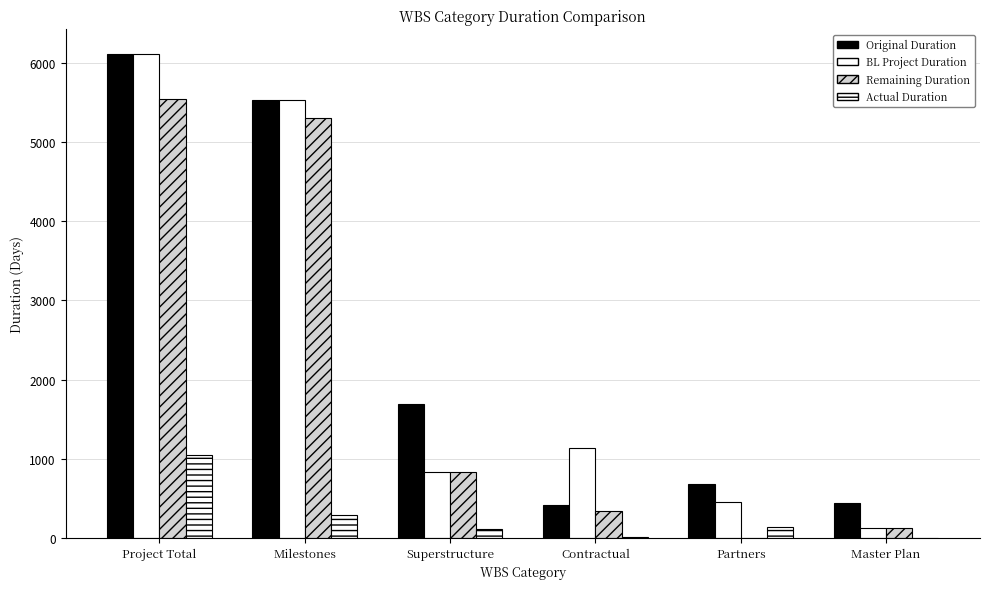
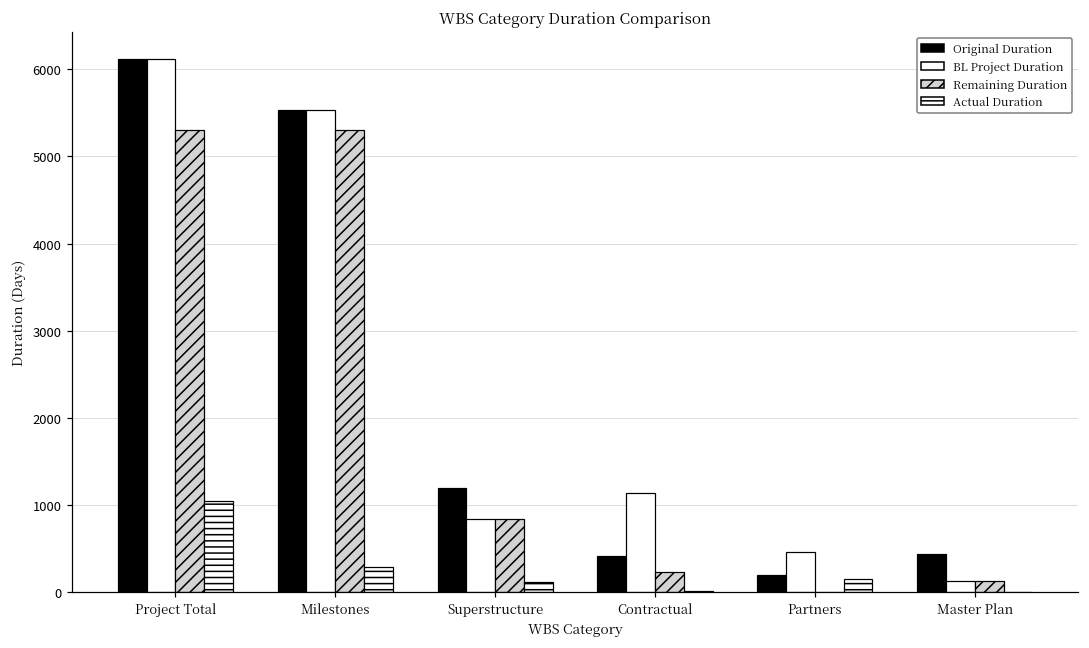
Remaining Duration, Project Total: 5500 -> 5300
Original Duration, Superstructure: 1700 -> 1200
Remaining Duration, Contractual: 300 -> 200
Original Duration, Partners: 700 -> 200
